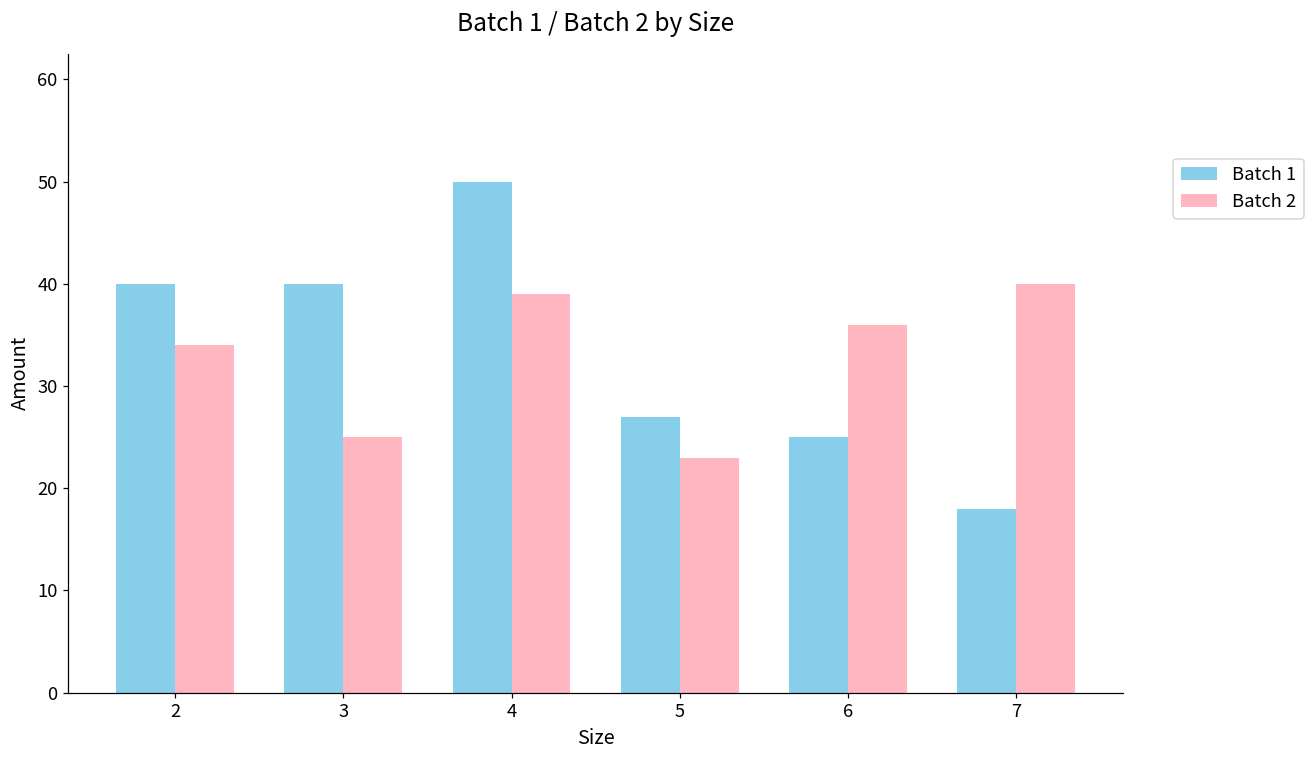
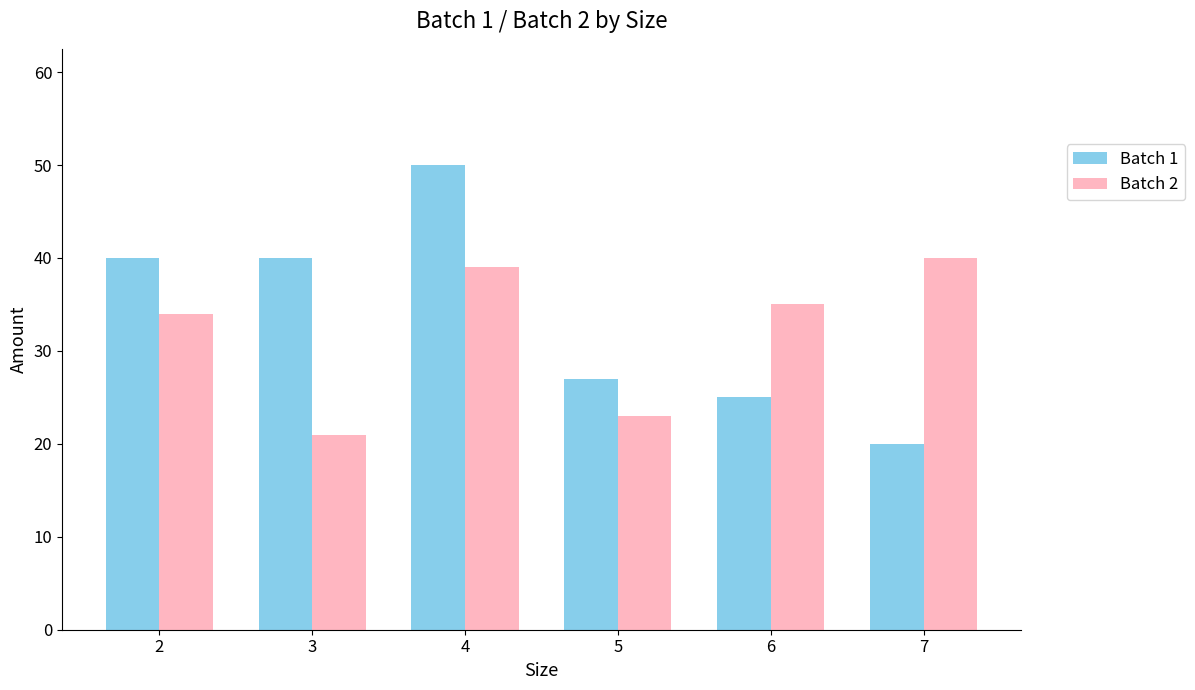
Batch 2, 3: 25 -> 21
Batch 2, 6: 36 -> 35
Batch 1, 7: 18 -> 20
